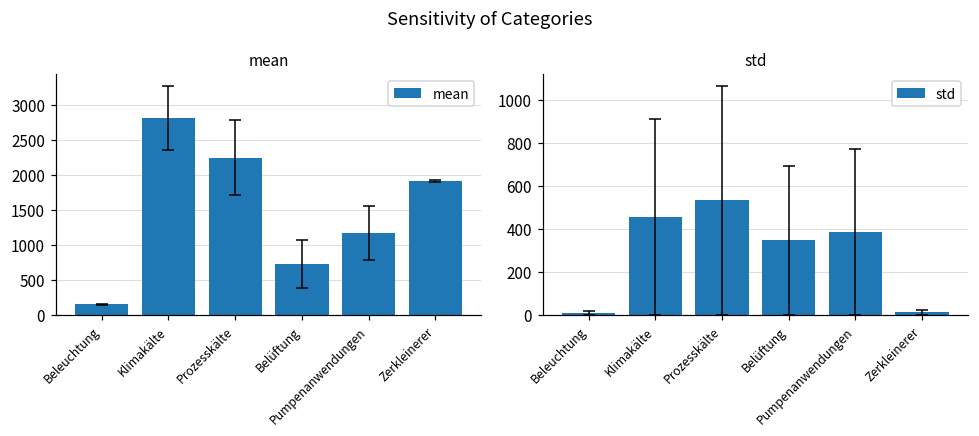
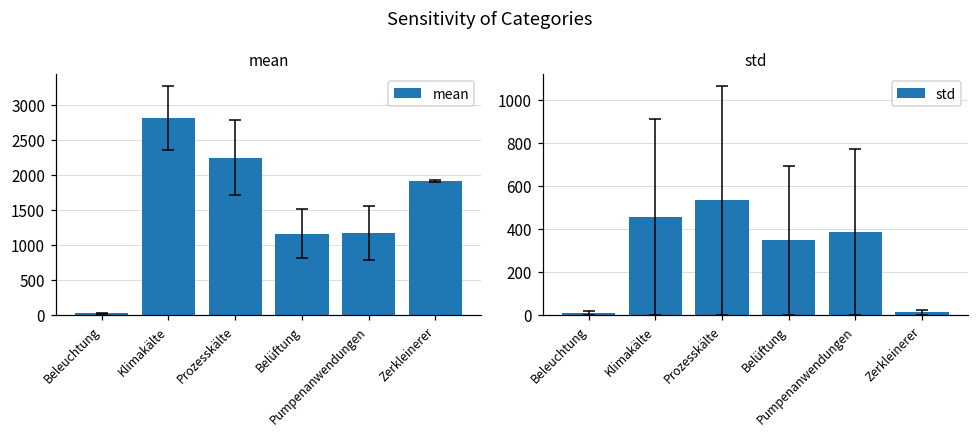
mean, mean, Beleuchtung: 100 -> 0
mean, mean, Belüftung: 700 -> 1200
